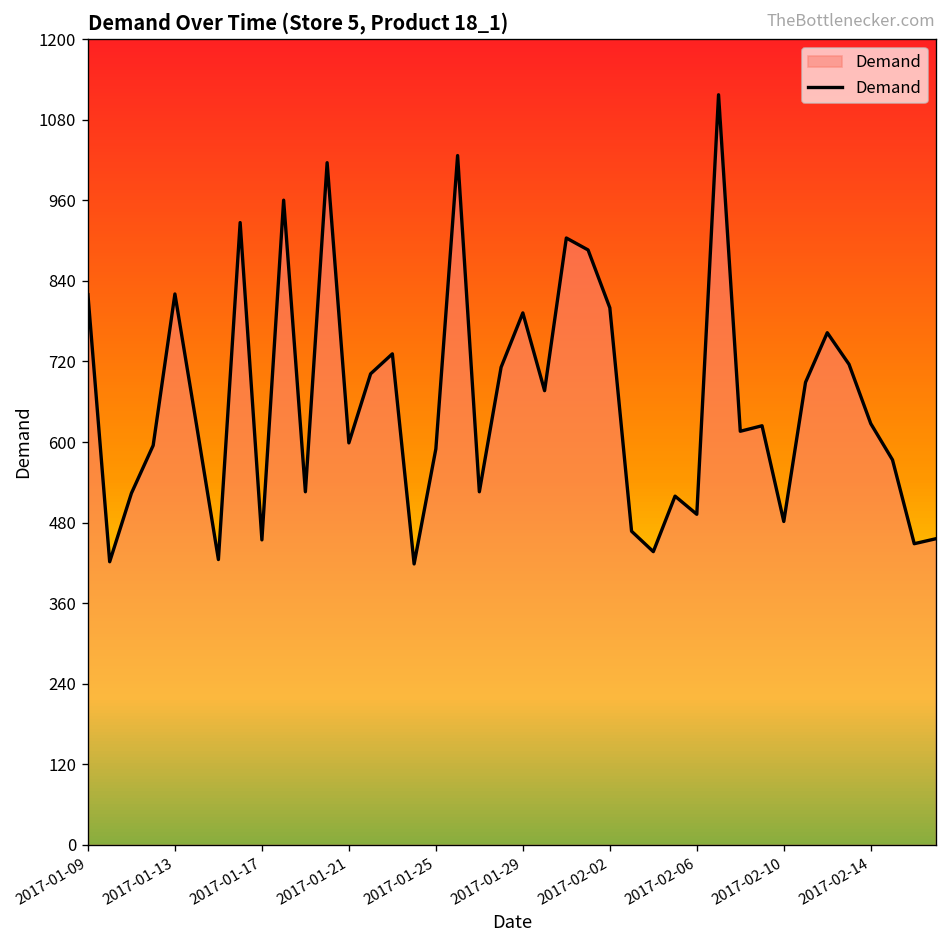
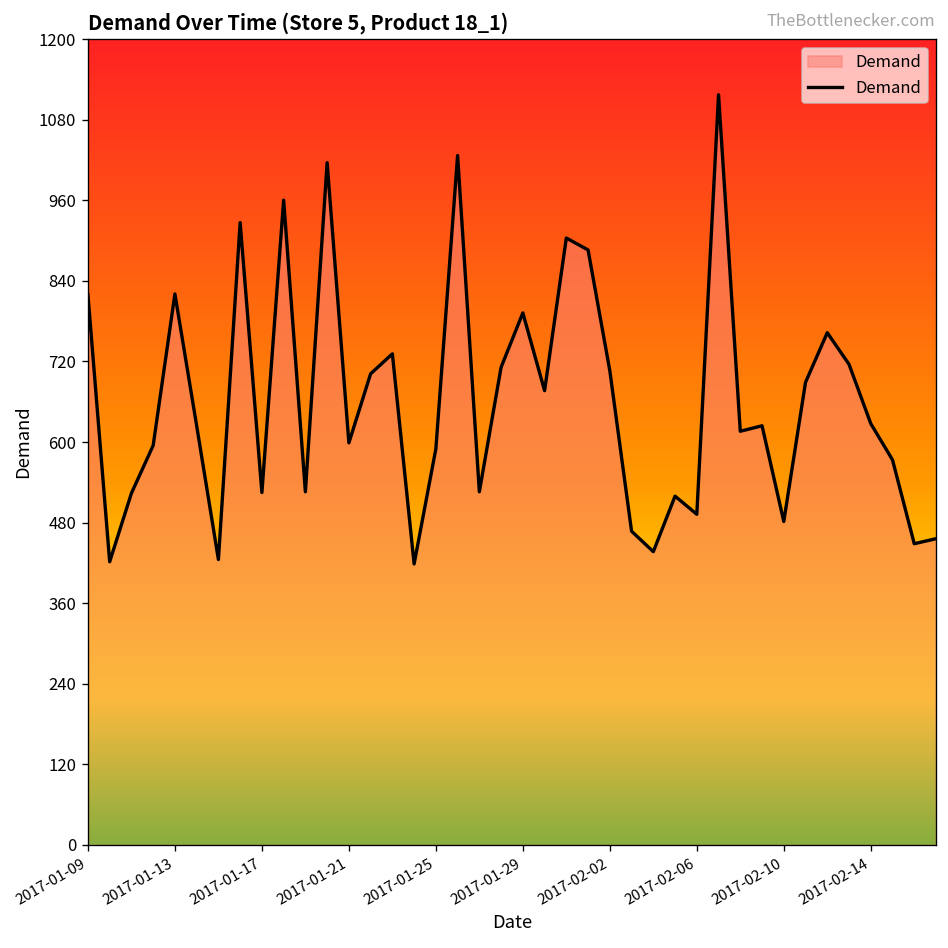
2017-01-17: 450 -> 520
2017-02-02: 800 -> 710
